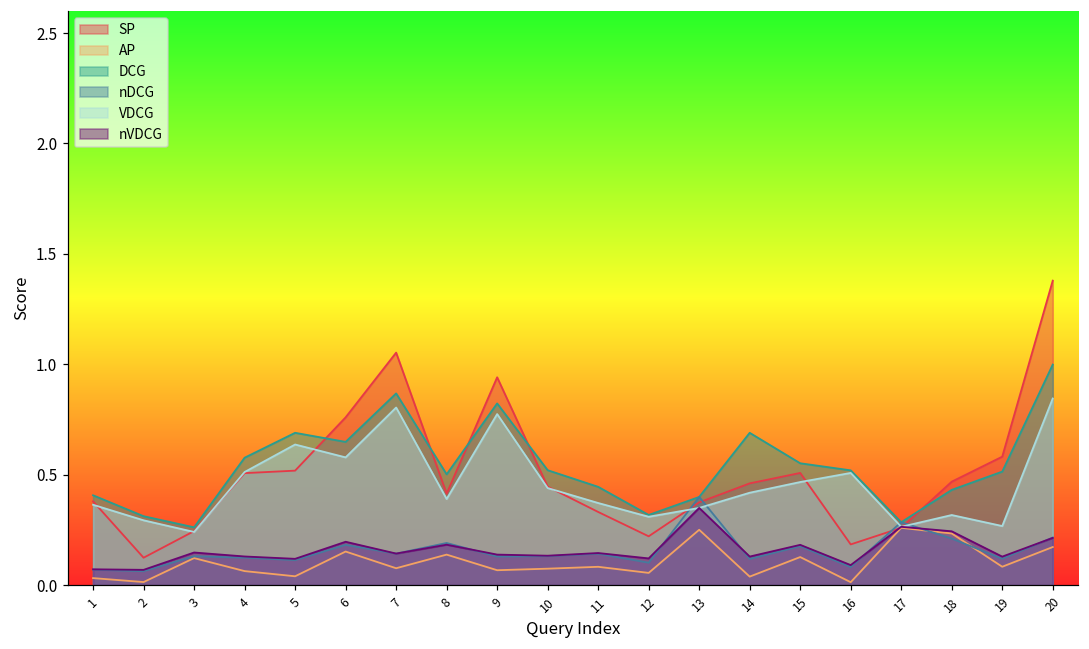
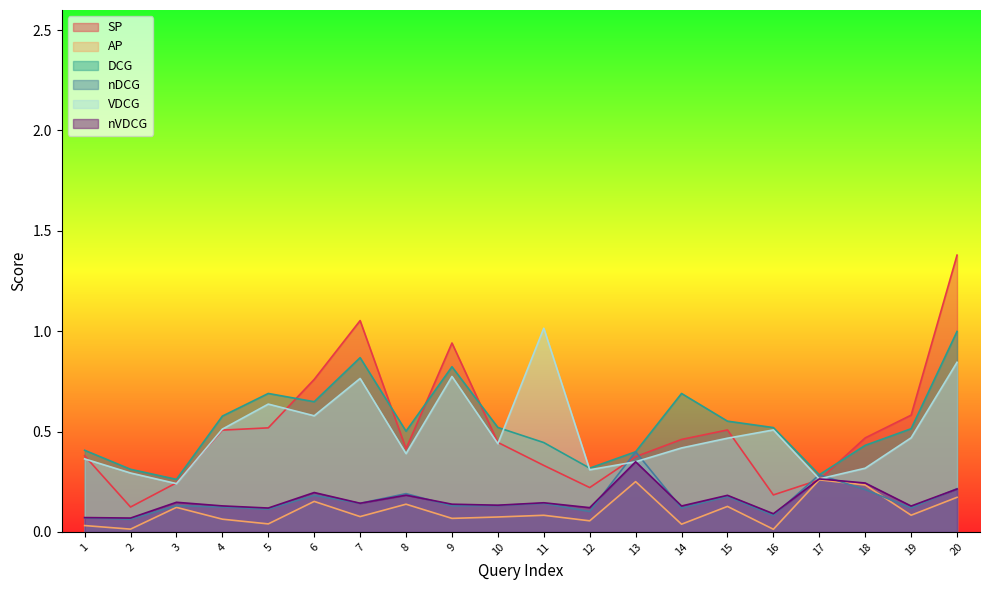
VDCG, 7: 0.80 -> 0.76
VDCG, 11: 0.37 -> 1.01
VDCG, 19: 0.27 -> 0.47
